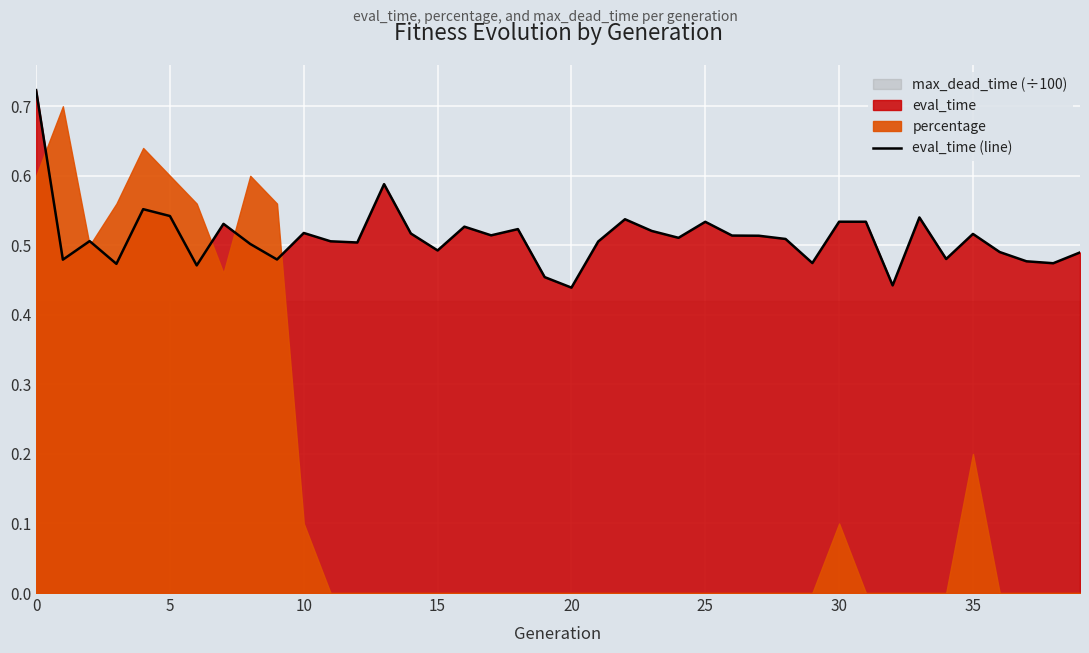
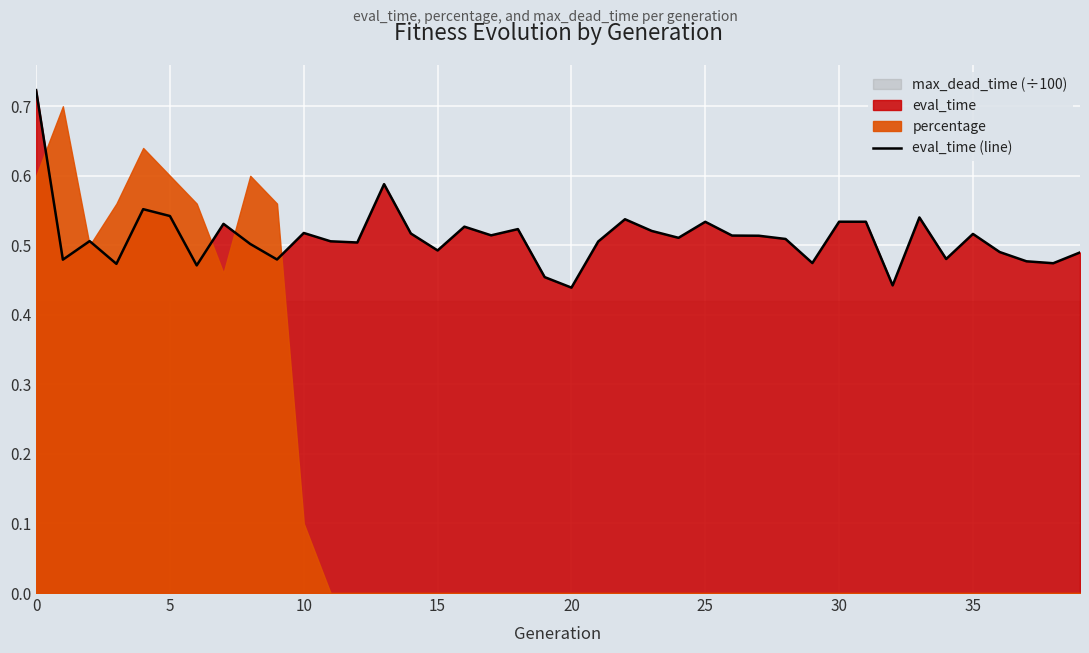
percentage, 30: 0.1 -> 0.0
percentage, 35: 0.2 -> 0.0
